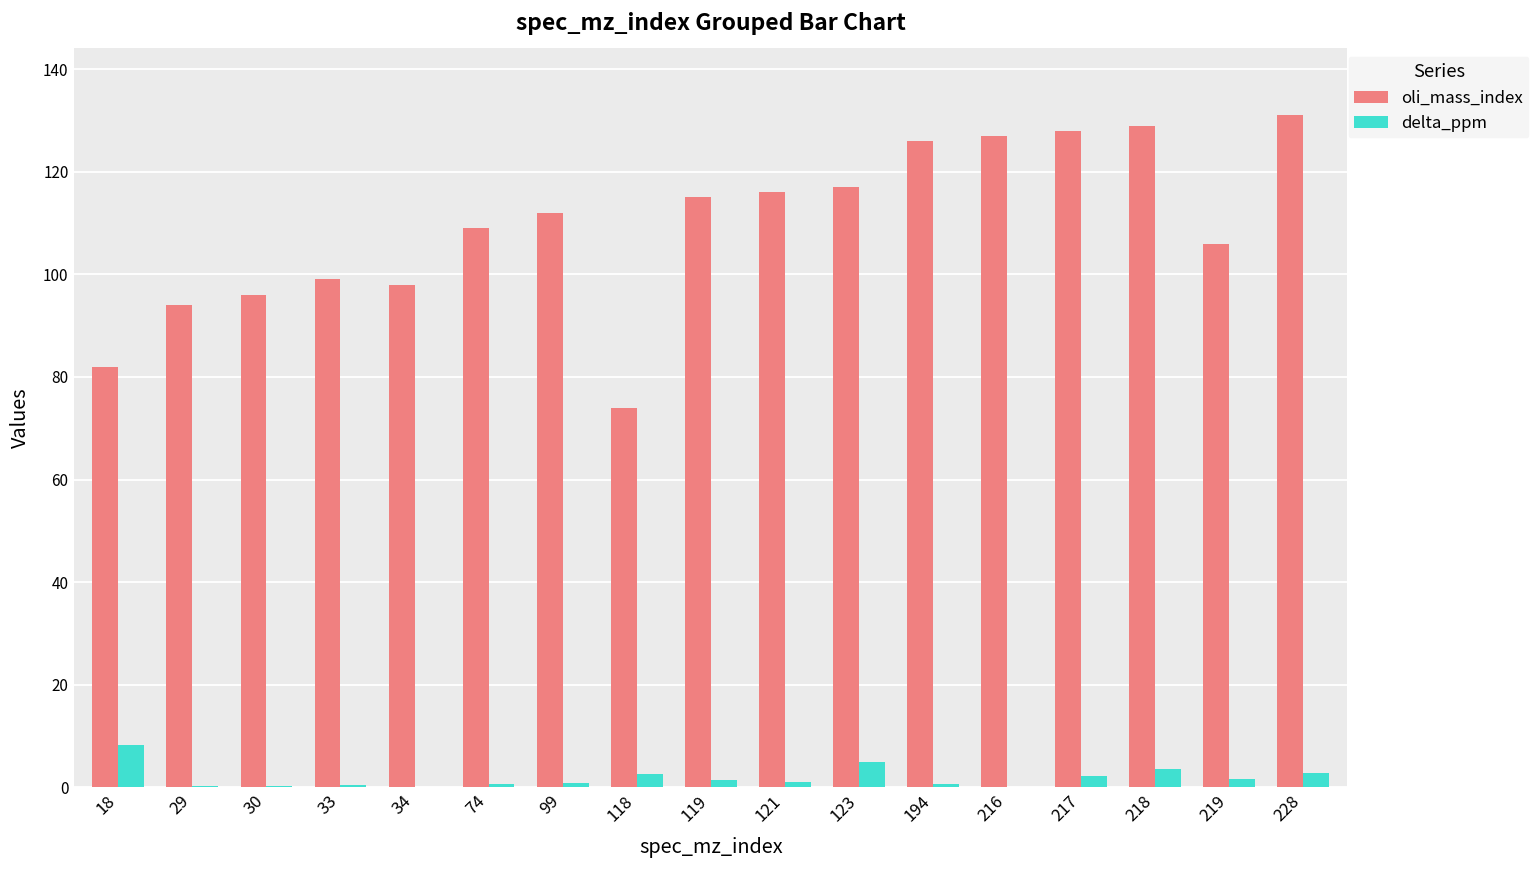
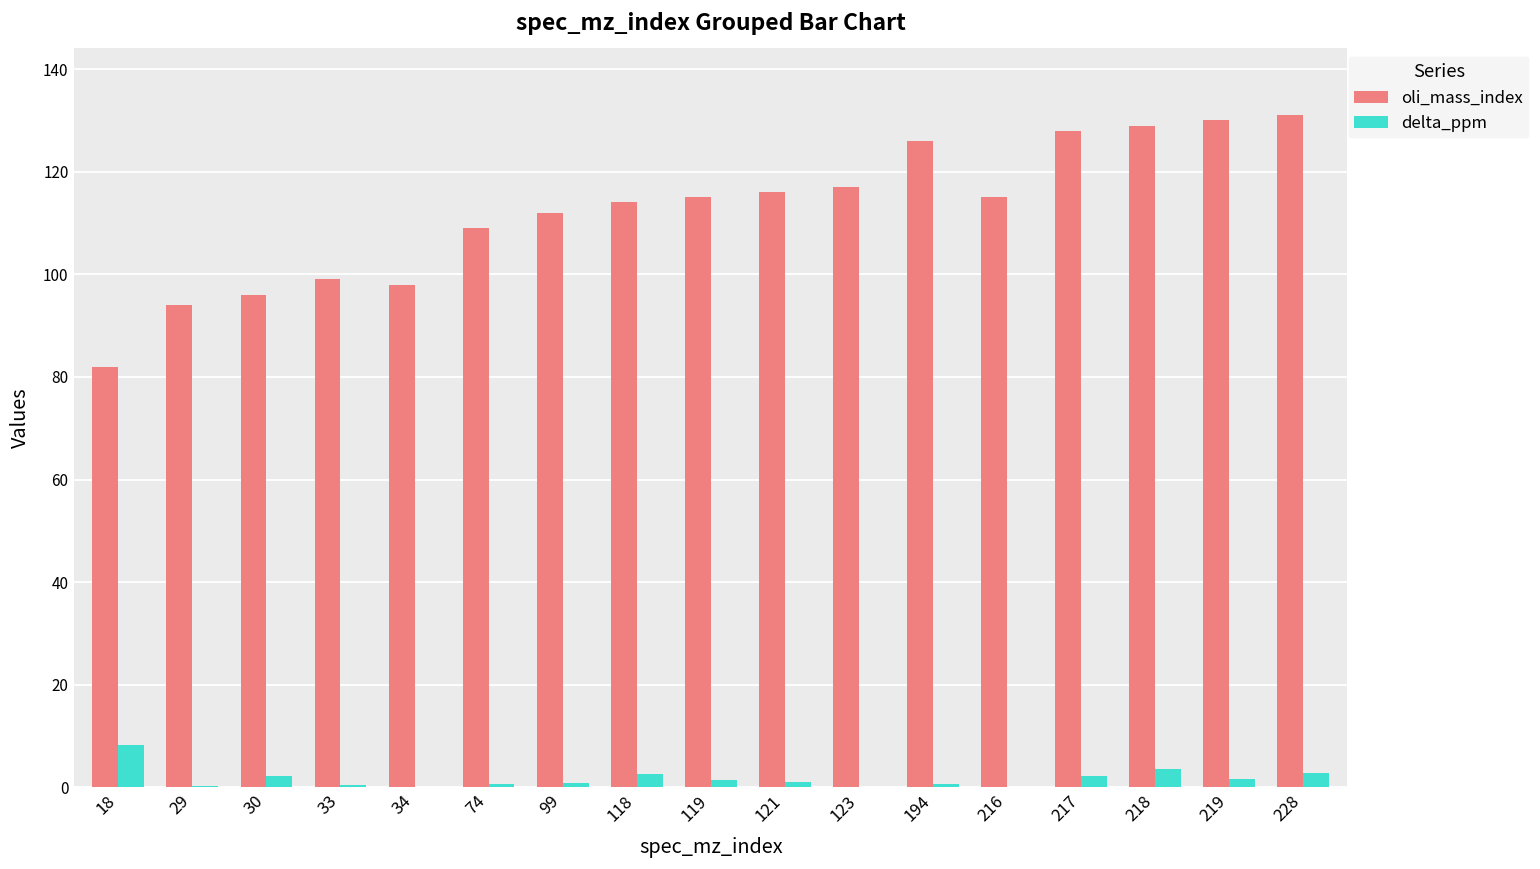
delta_ppm, 30: 0 -> 2
oli_mass_index, 118: 74 -> 114
delta_ppm, 123: 5 -> 0
oli_mass_index, 216: 127 -> 115
oli_mass_index, 219: 106 -> 130
